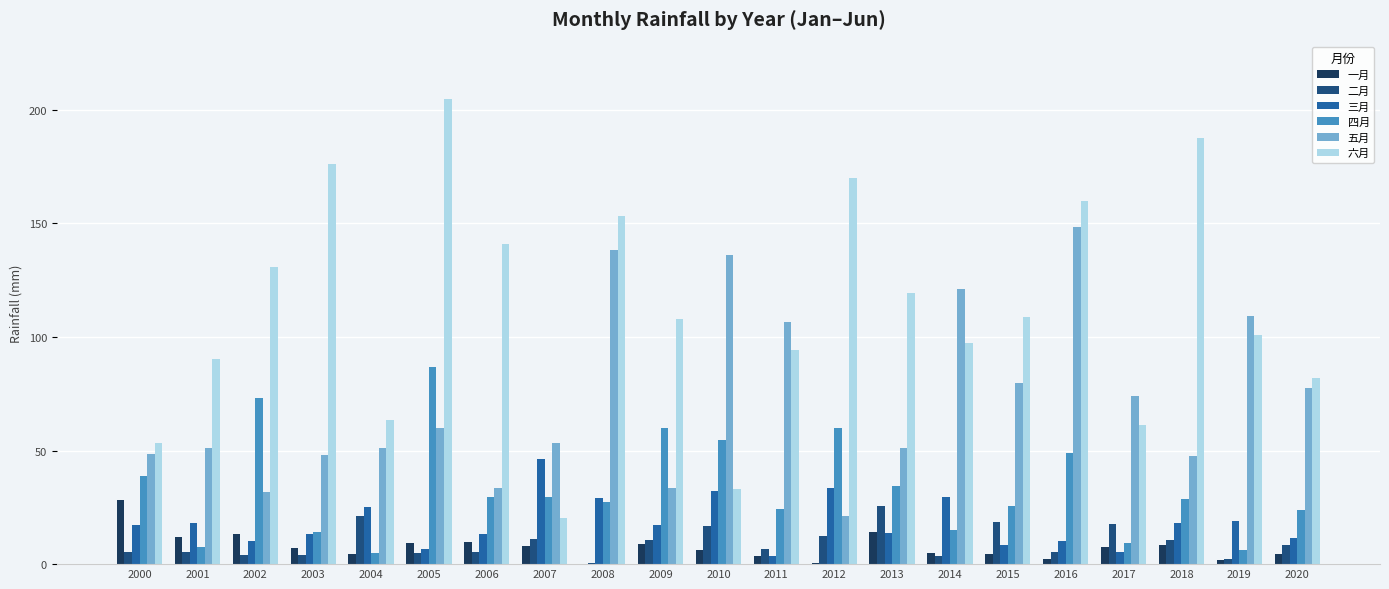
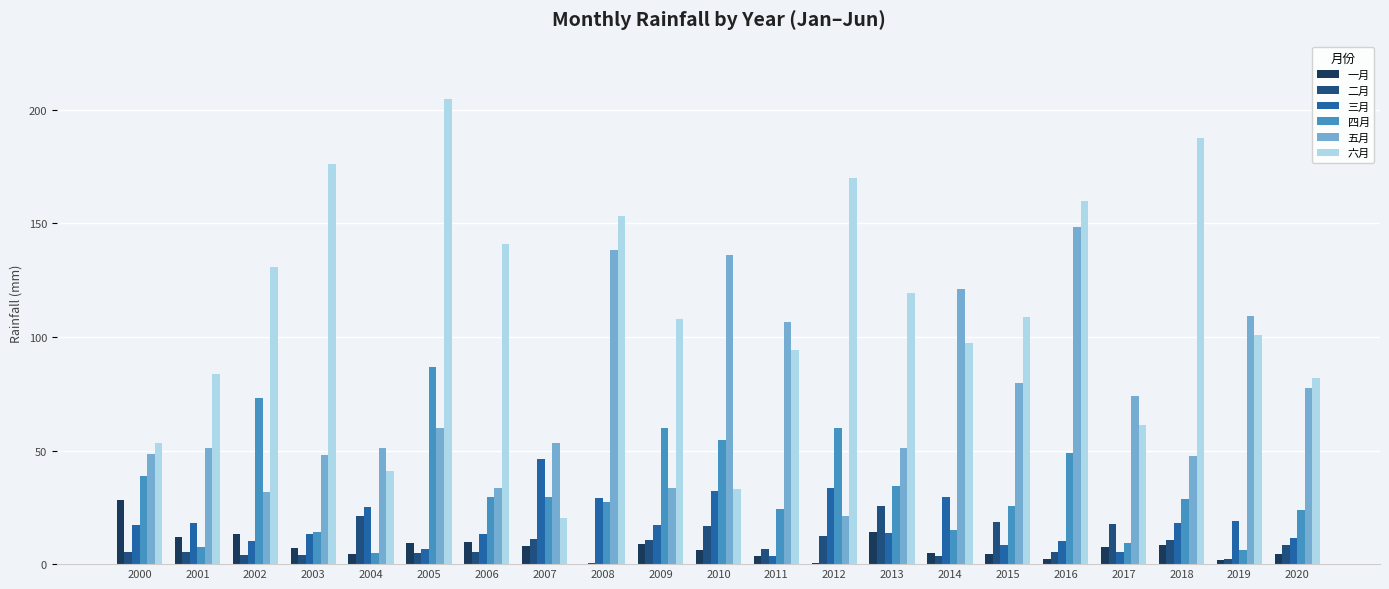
六月, 2001: 90 -> 84
六月, 2004: 63 -> 41
